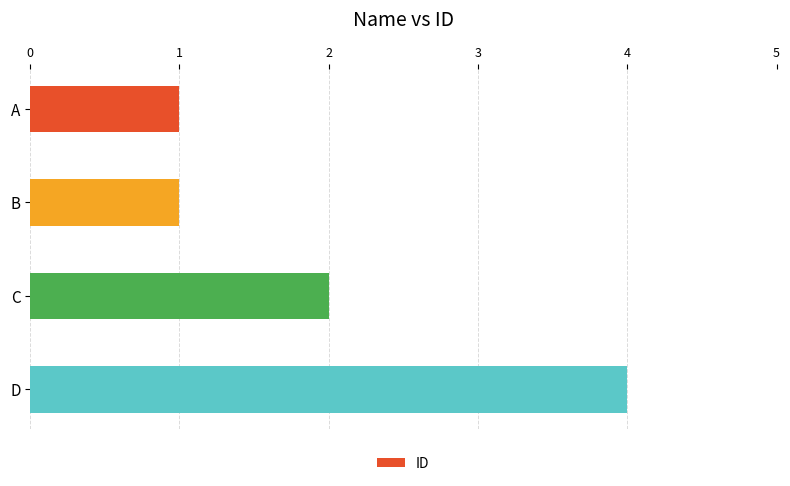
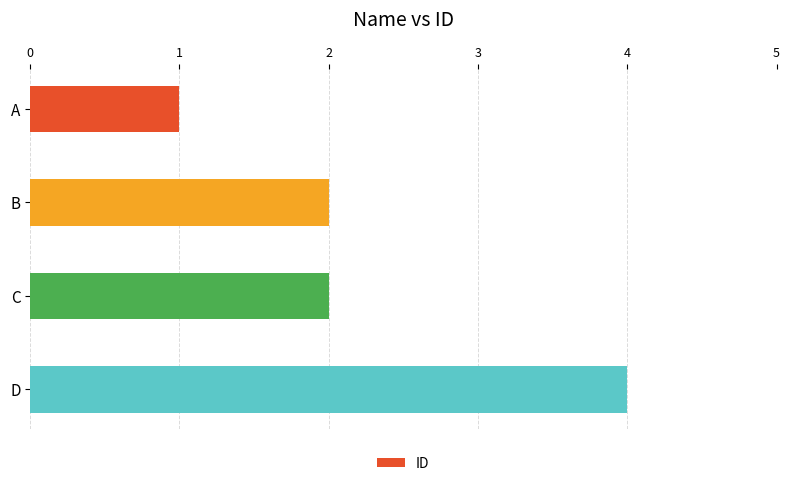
B: 1 -> 2
